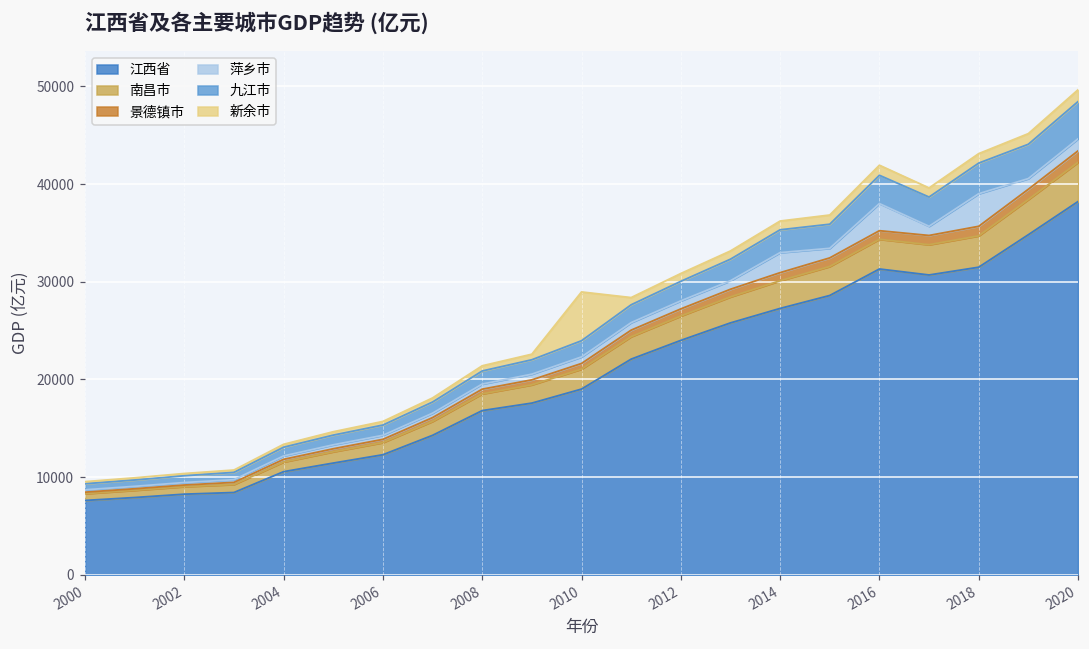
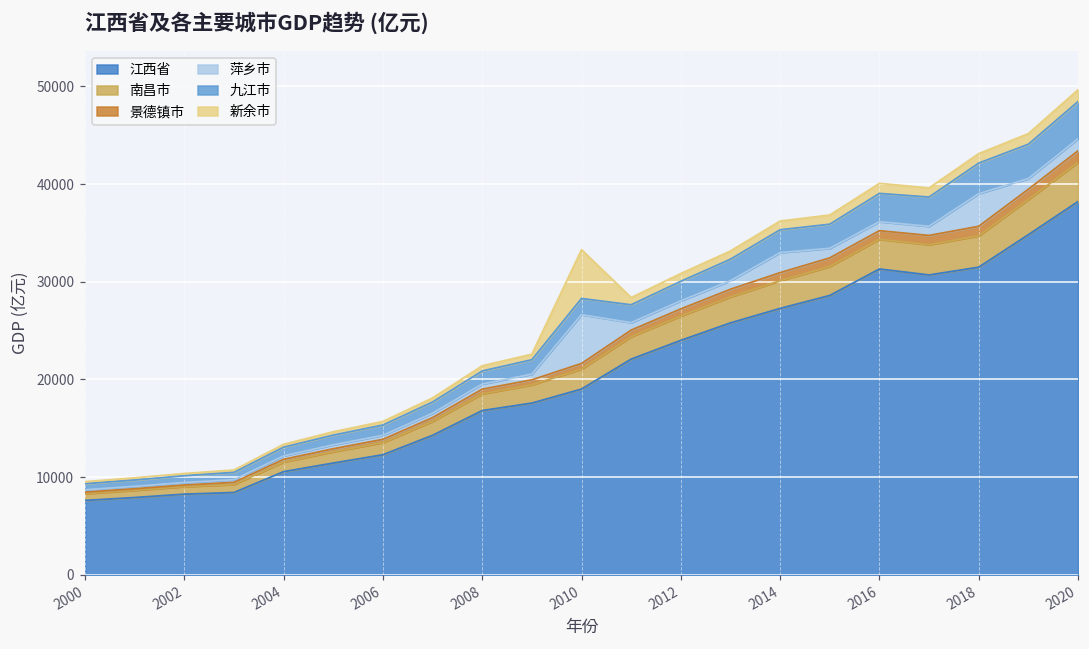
萍乡市, 2010: 1000 -> 5000
萍乡市, 2016: 3000 -> 1000
